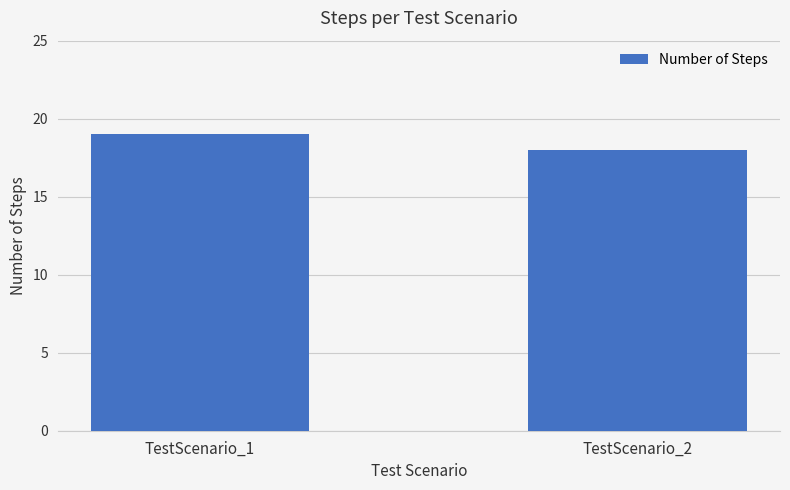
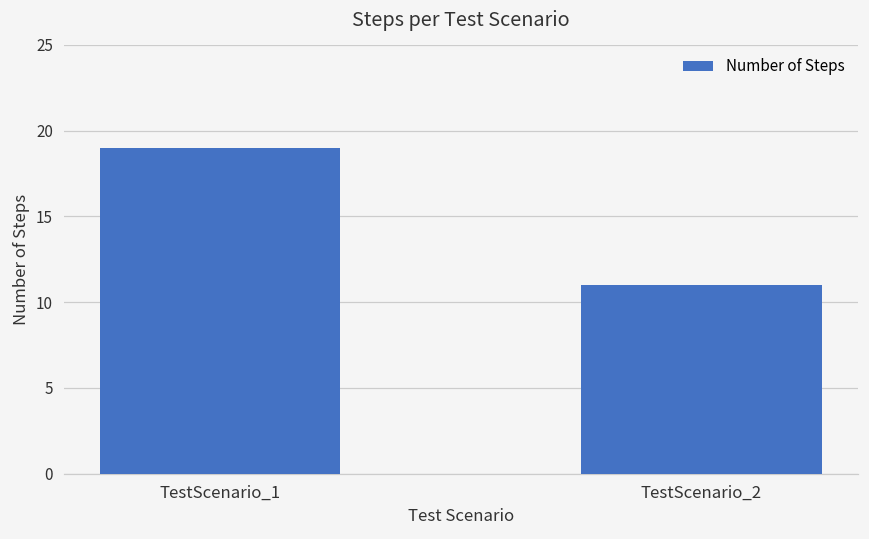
TestScenario_2: 18 -> 11
